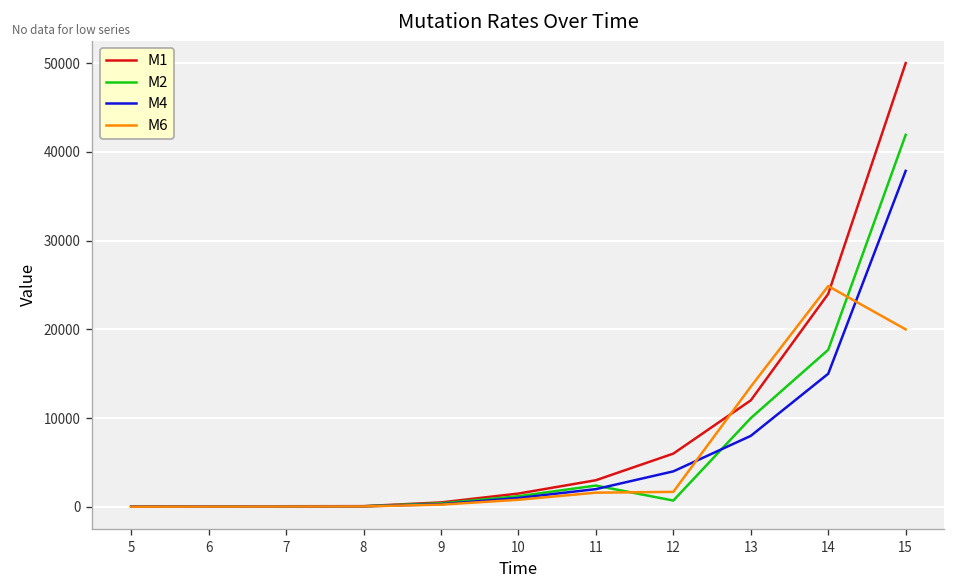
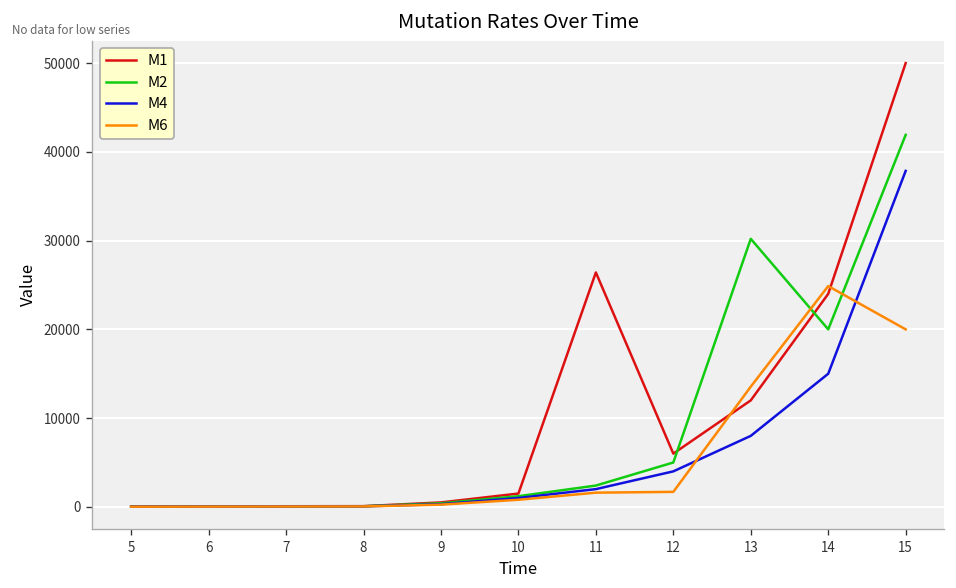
M1, 11: 3000 -> 26000
M2, 12: 1000 -> 5000
M2, 13: 10000 -> 30000
M2, 14: 18000 -> 20000
